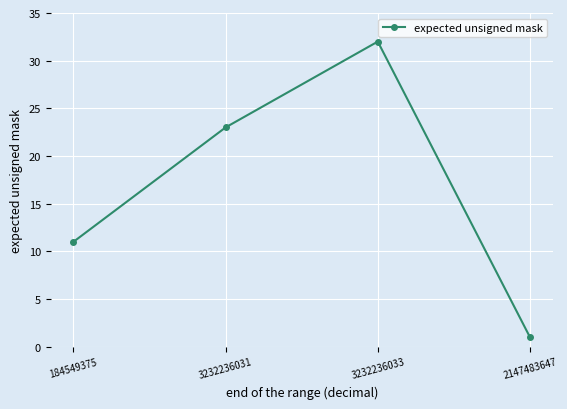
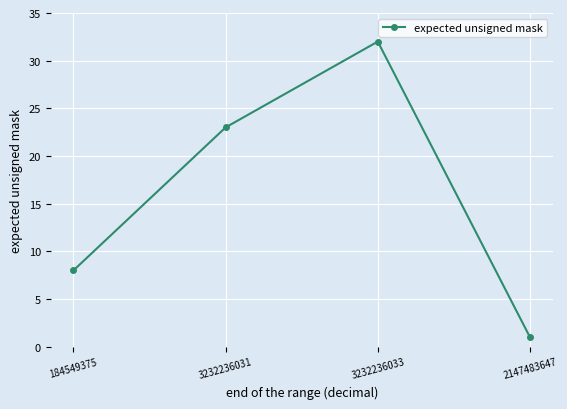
184549375: 11 -> 8
